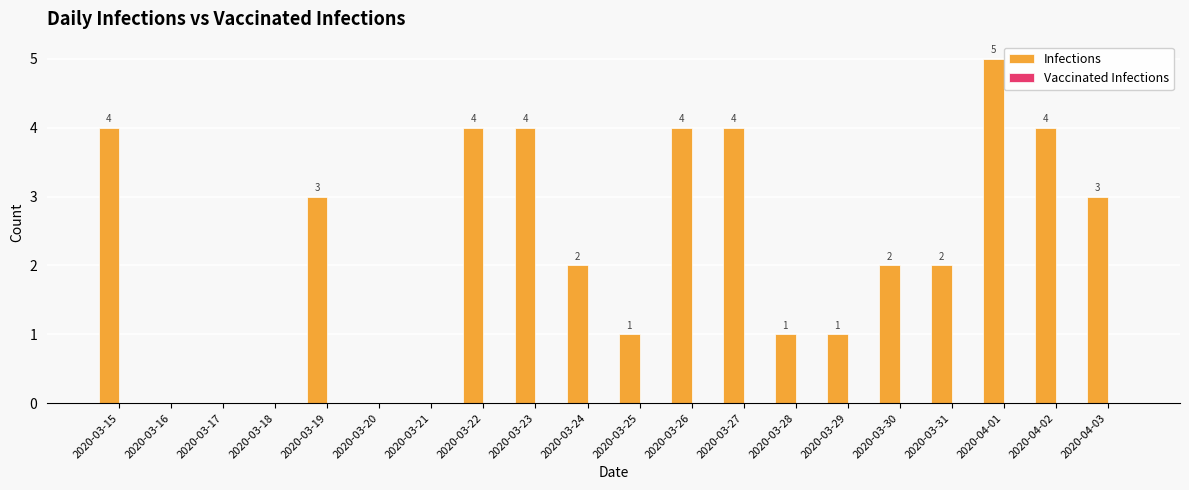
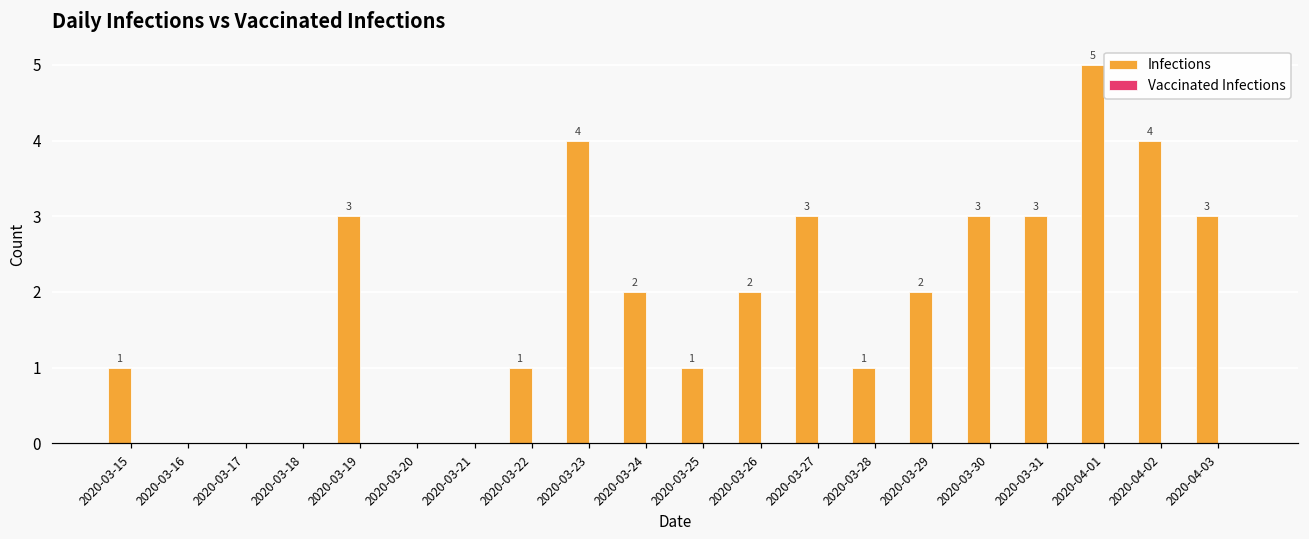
Infections, 2020-03-15: 4 -> 1
Infections, 2020-03-22: 4 -> 1
Infections, 2020-03-26: 4 -> 2
Infections, 2020-03-27: 4 -> 3
Infections, 2020-03-29: 1 -> 2
Infections, 2020-03-30: 2 -> 3
Infections, 2020-03-31: 2 -> 3
